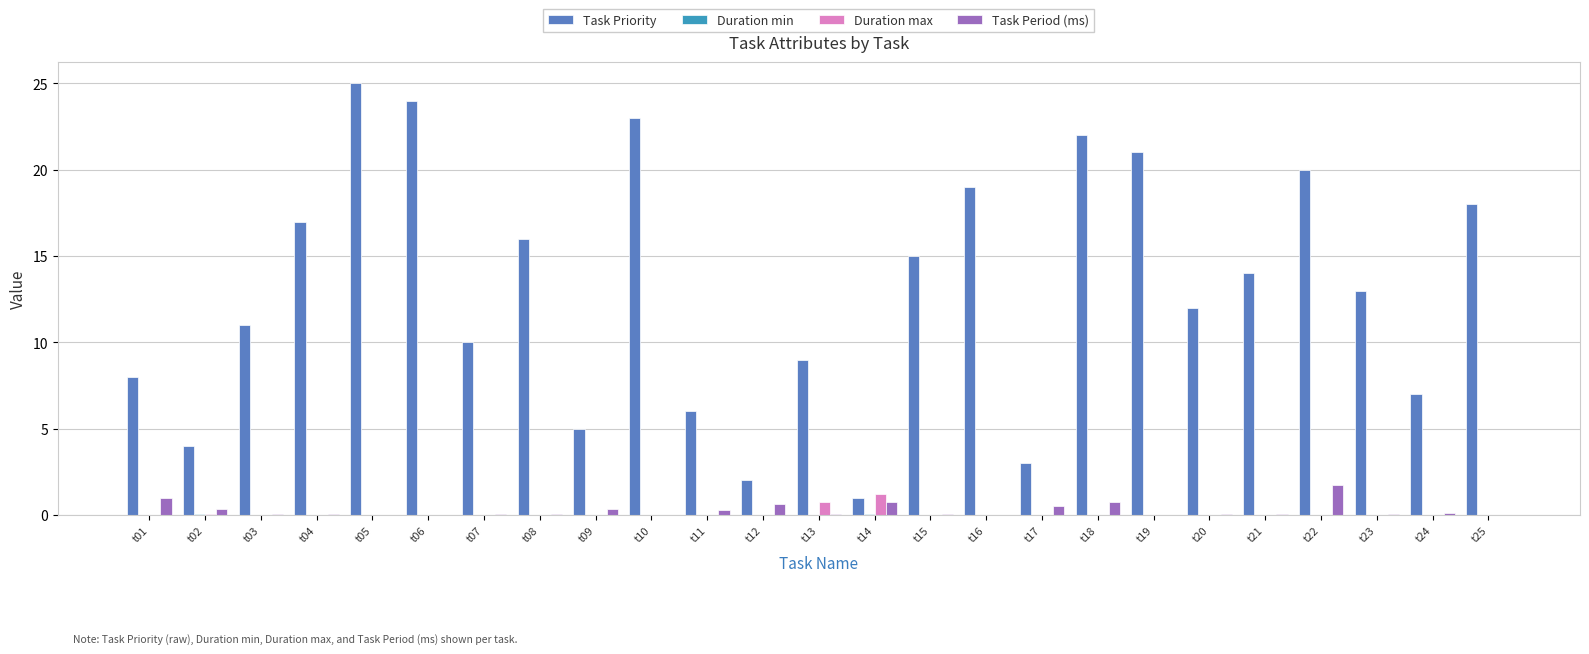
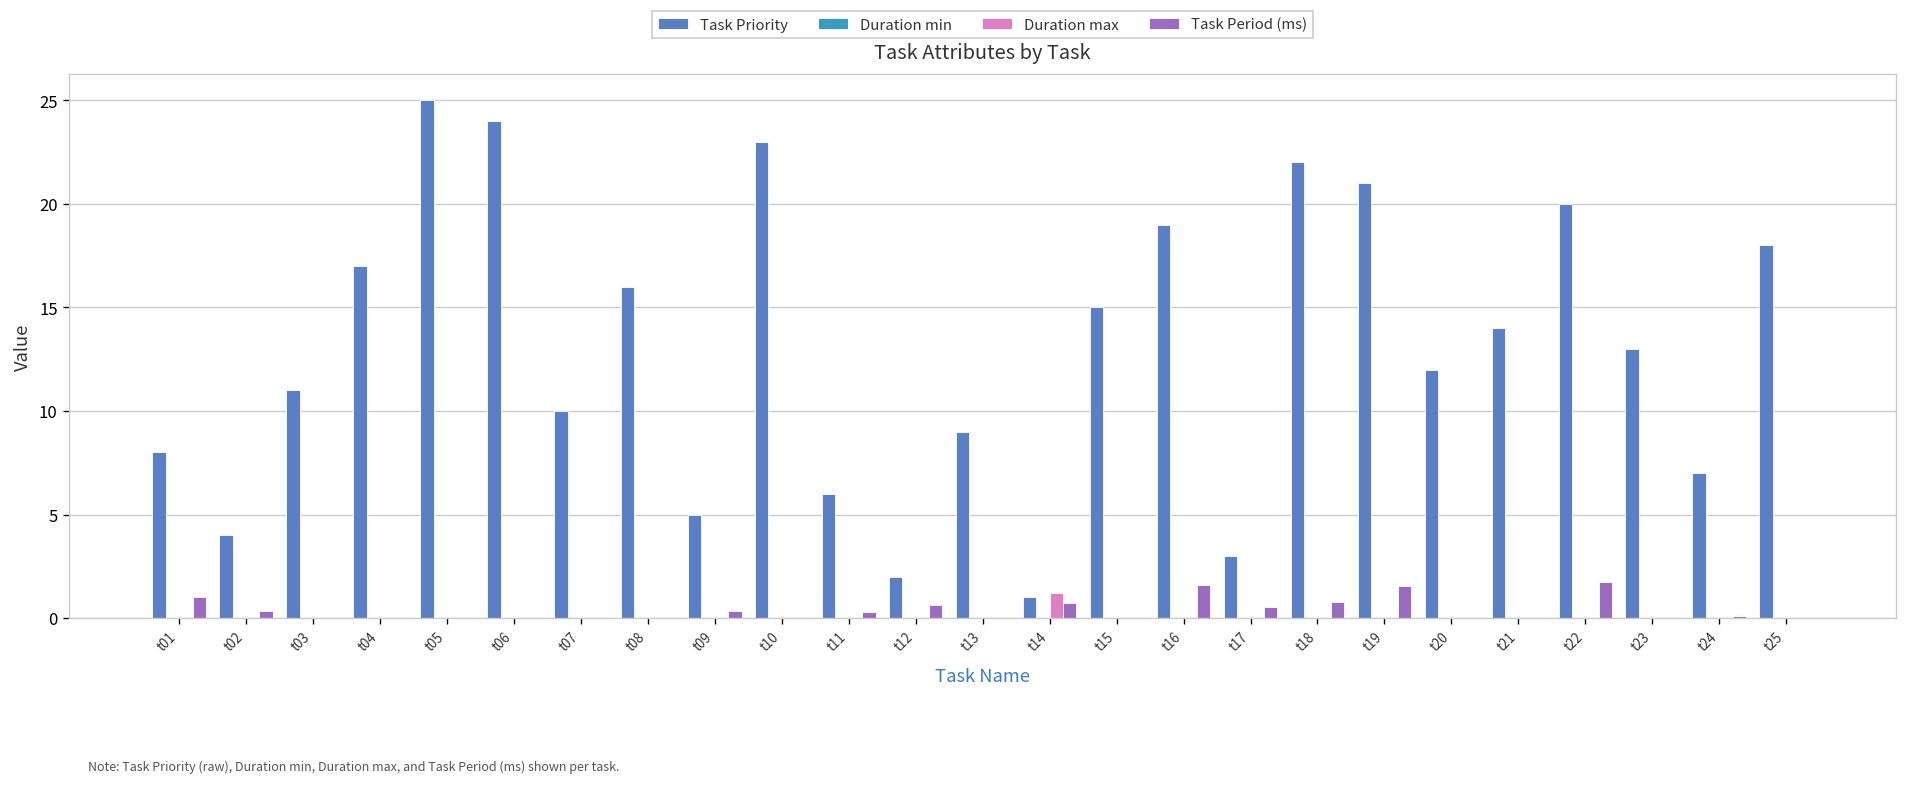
Duration max, t13: 0.8 -> 0.0
Task Period (ms), t16: 0.0 -> 1.6
Task Period (ms), t19: 0.0 -> 1.6
